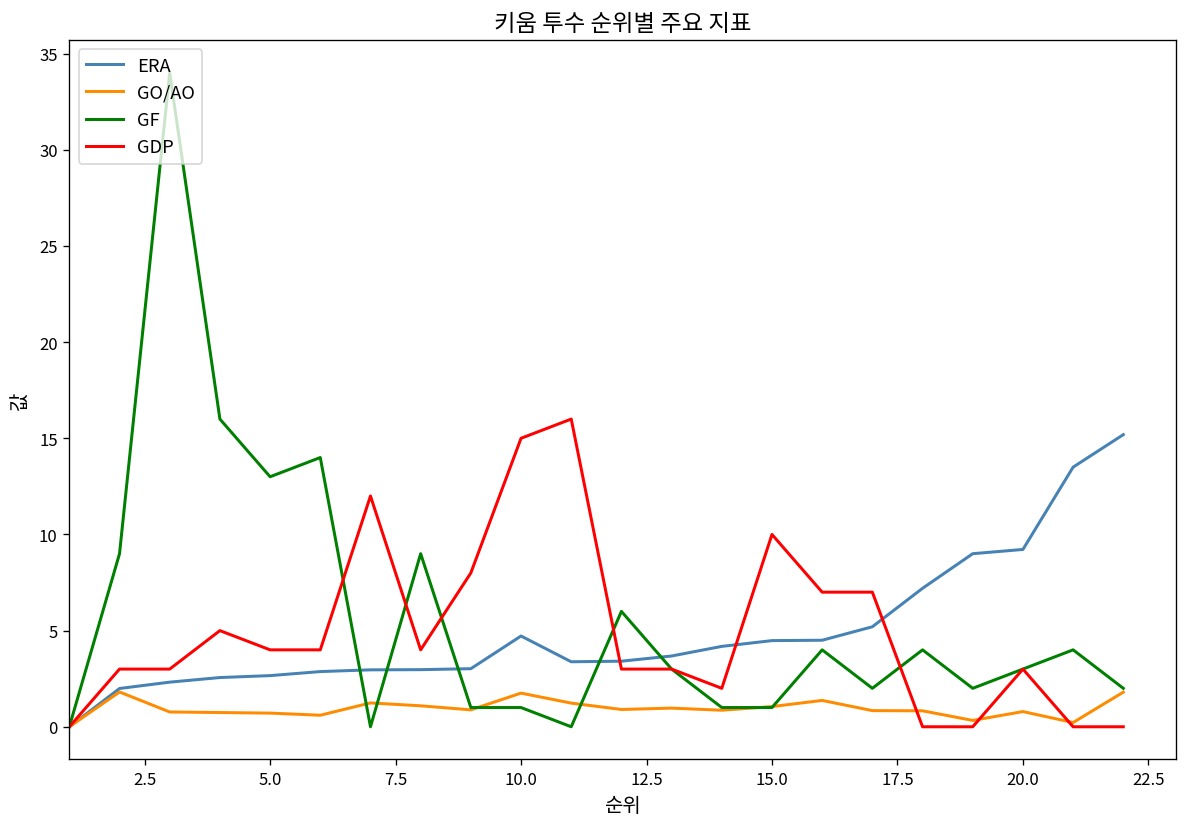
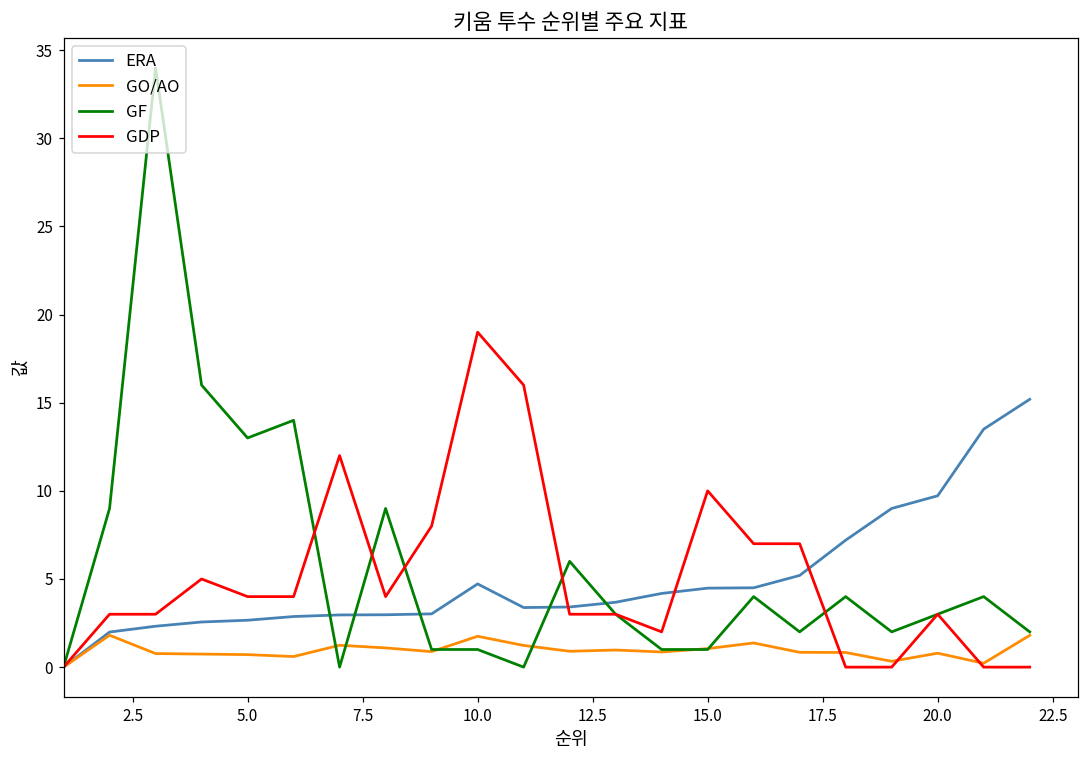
GDP, 10.0: 15 -> 19
ERA, 20.0: 9.2 -> 9.7
